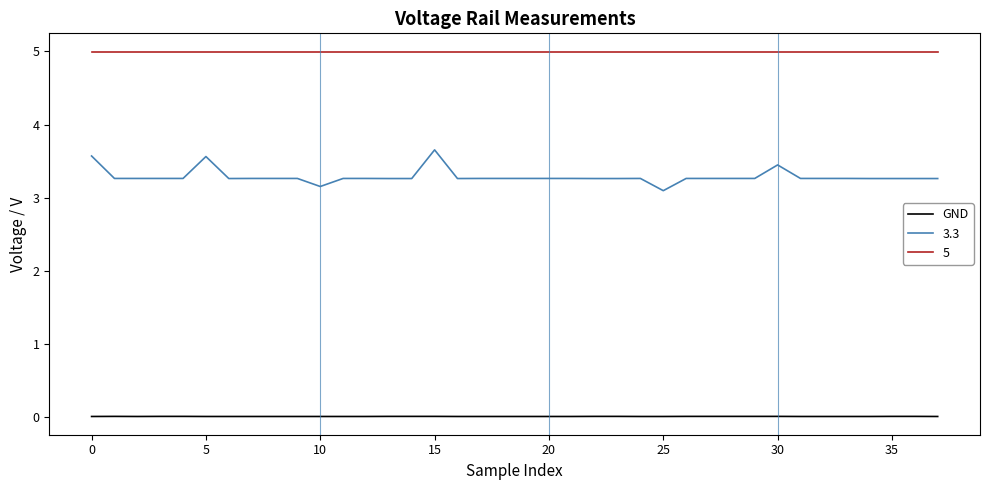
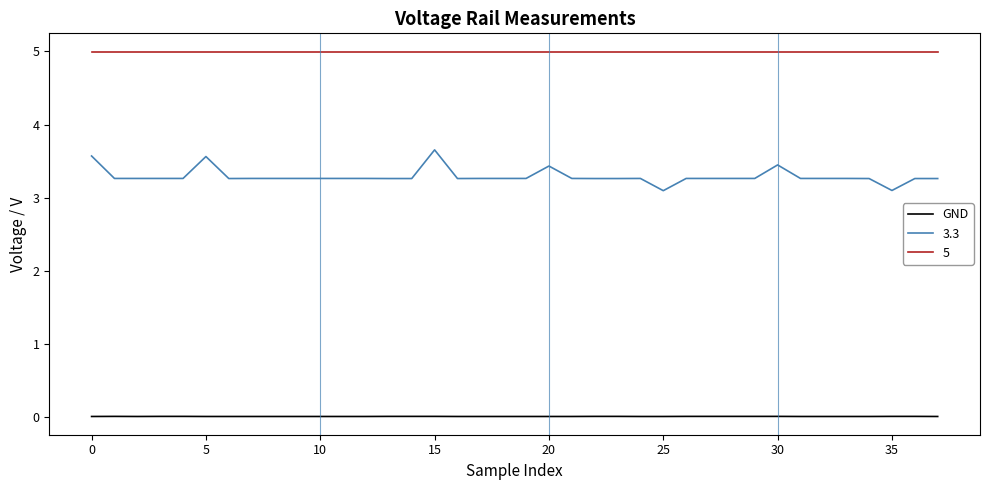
3.3, 10: 3.2 -> 3.3
3.3, 20: 3.3 -> 3.4
3.3, 35: 3.3 -> 3.1
